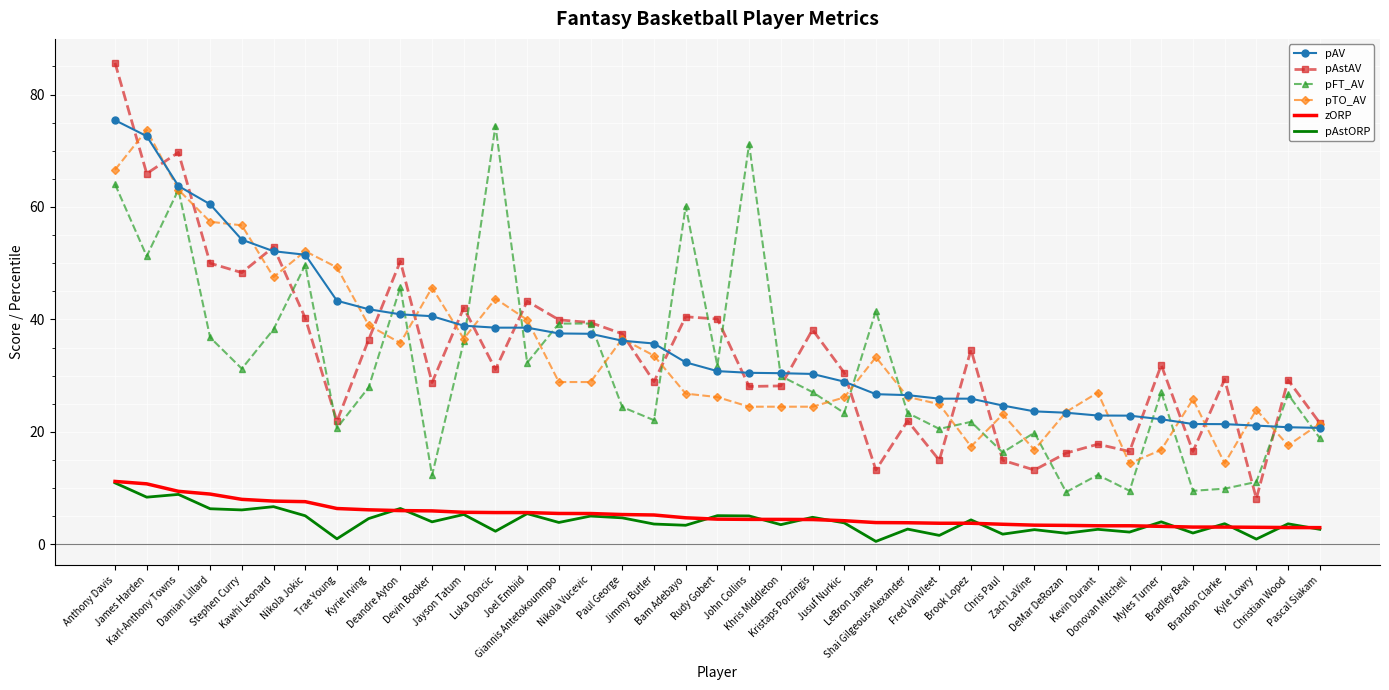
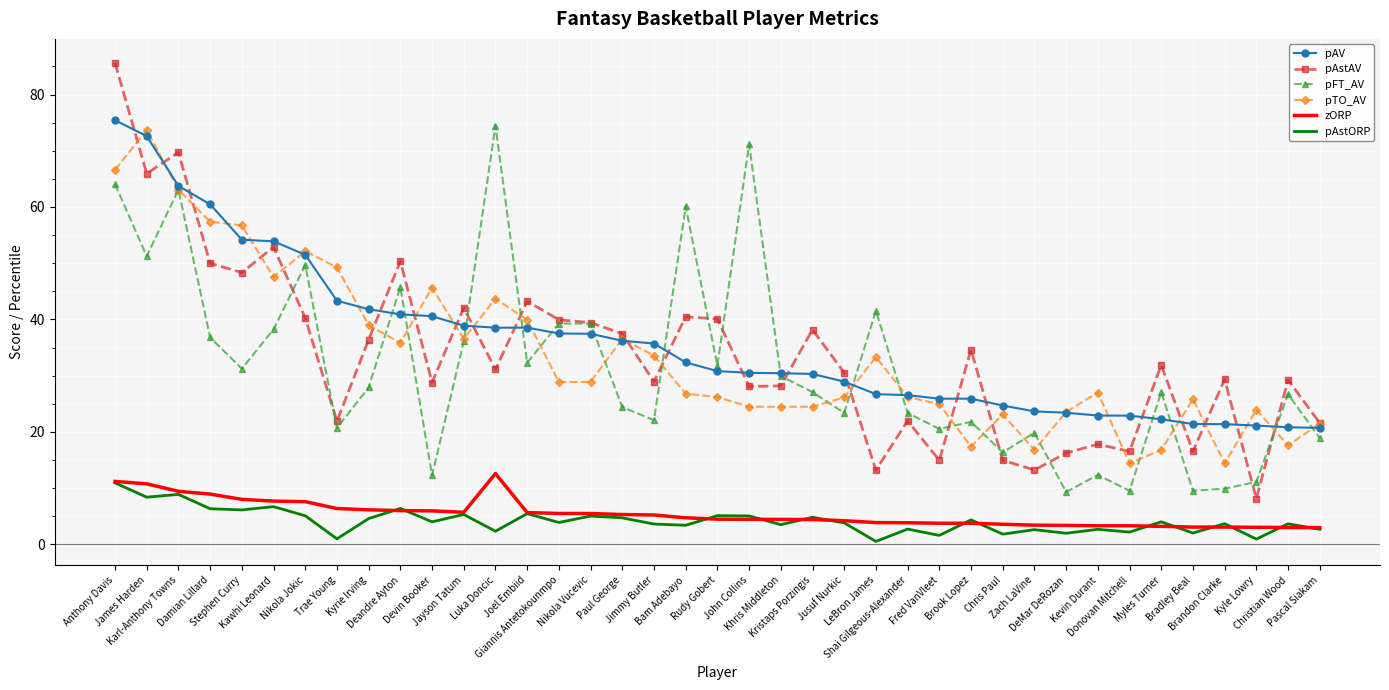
pAV, Kawhi Leonard: 52 -> 54
zORP, Luka Doncic: 6 -> 13
